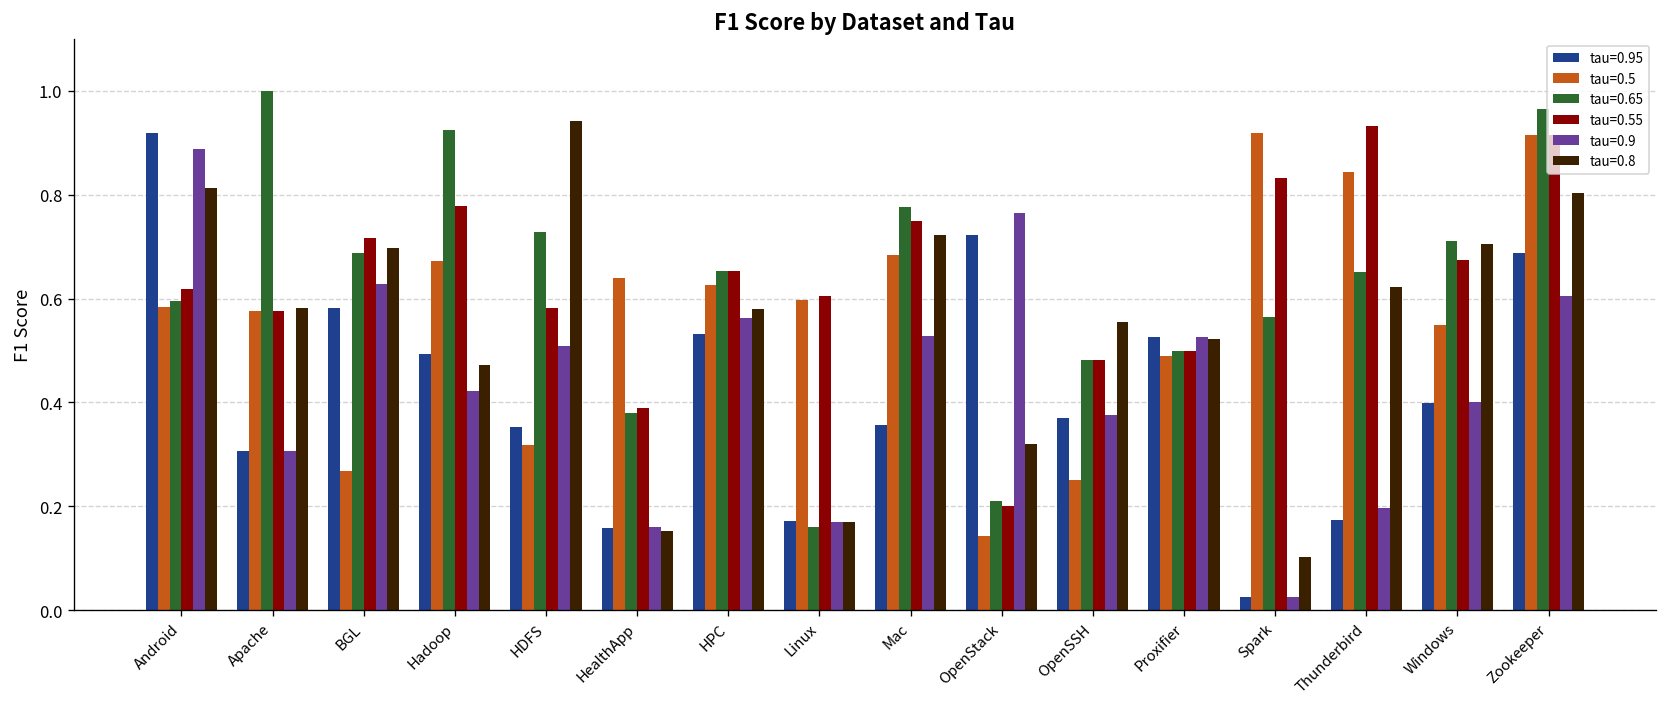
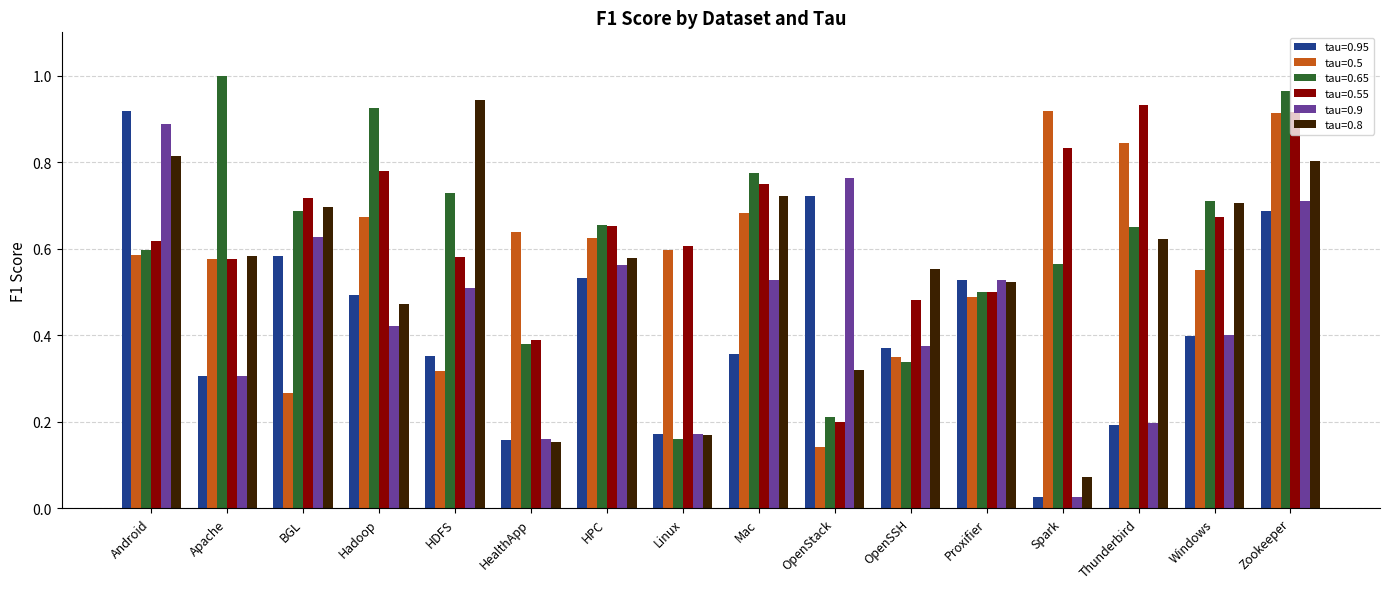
tau=0.5, OpenSSH: 0.25 -> 0.35
tau=0.65, OpenSSH: 0.48 -> 0.34
tau=0.8, Spark: 0.10 -> 0.07
tau=0.95, Thunderbird: 0.17 -> 0.19
tau=0.9, Zookeeper: 0.60 -> 0.71
